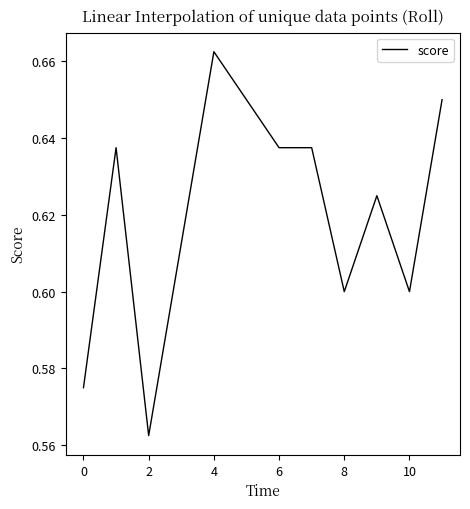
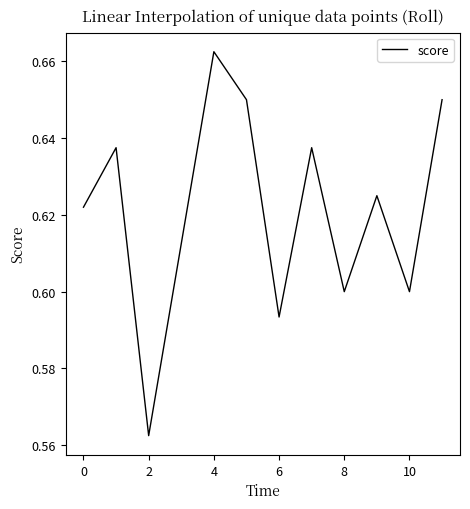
0: 0.575 -> 0.622
6: 0.638 -> 0.593
